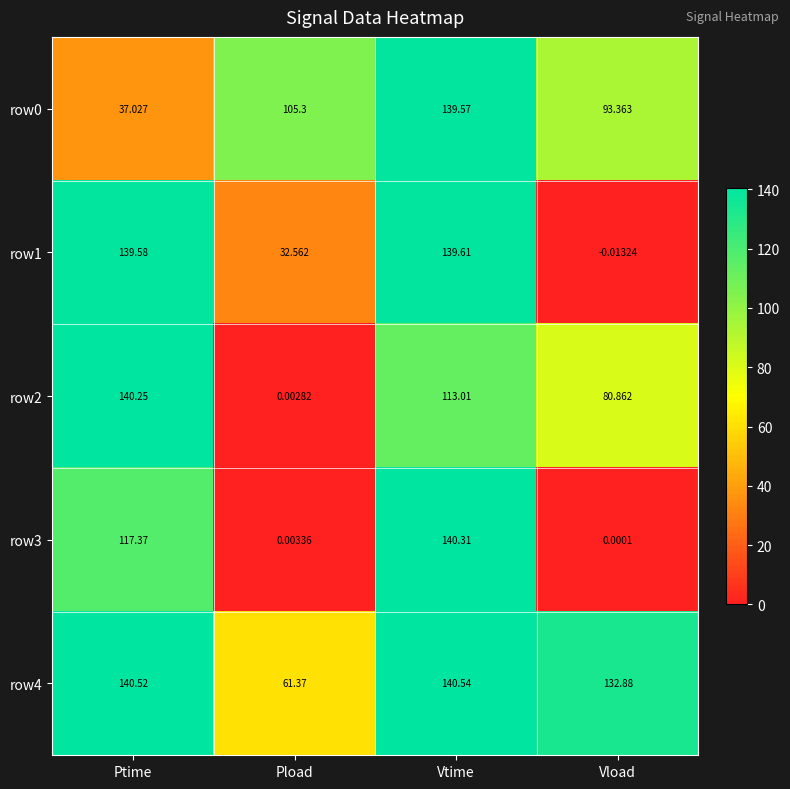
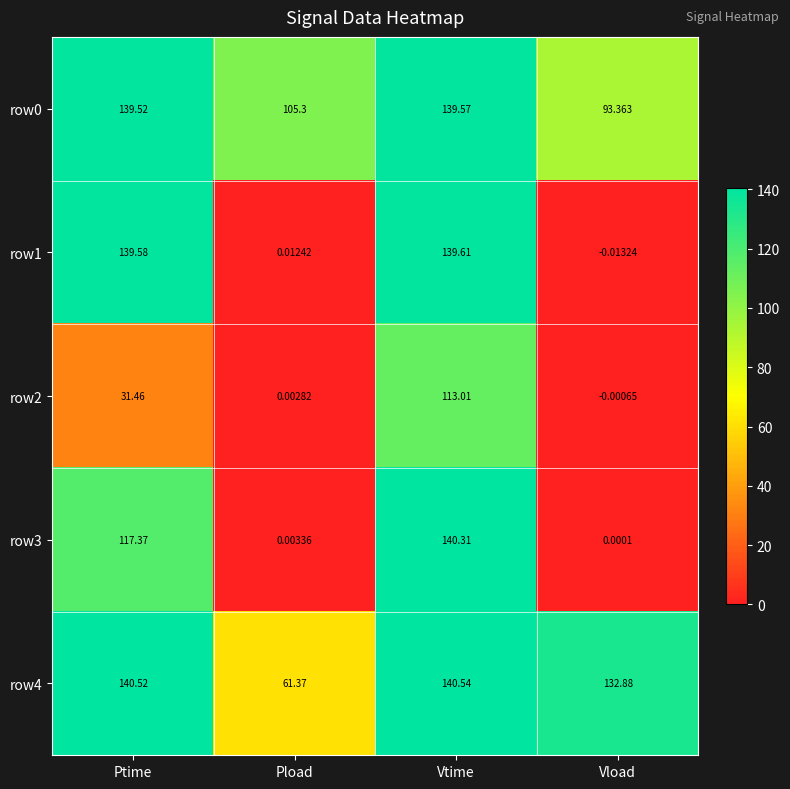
row0, Ptime: 37.027 -> 139.52
row1, Pload: 32.562 -> 0.01242
row2, Ptime: 140.25 -> 31.46
row2, Vload: 80.862 -> -0.00065
